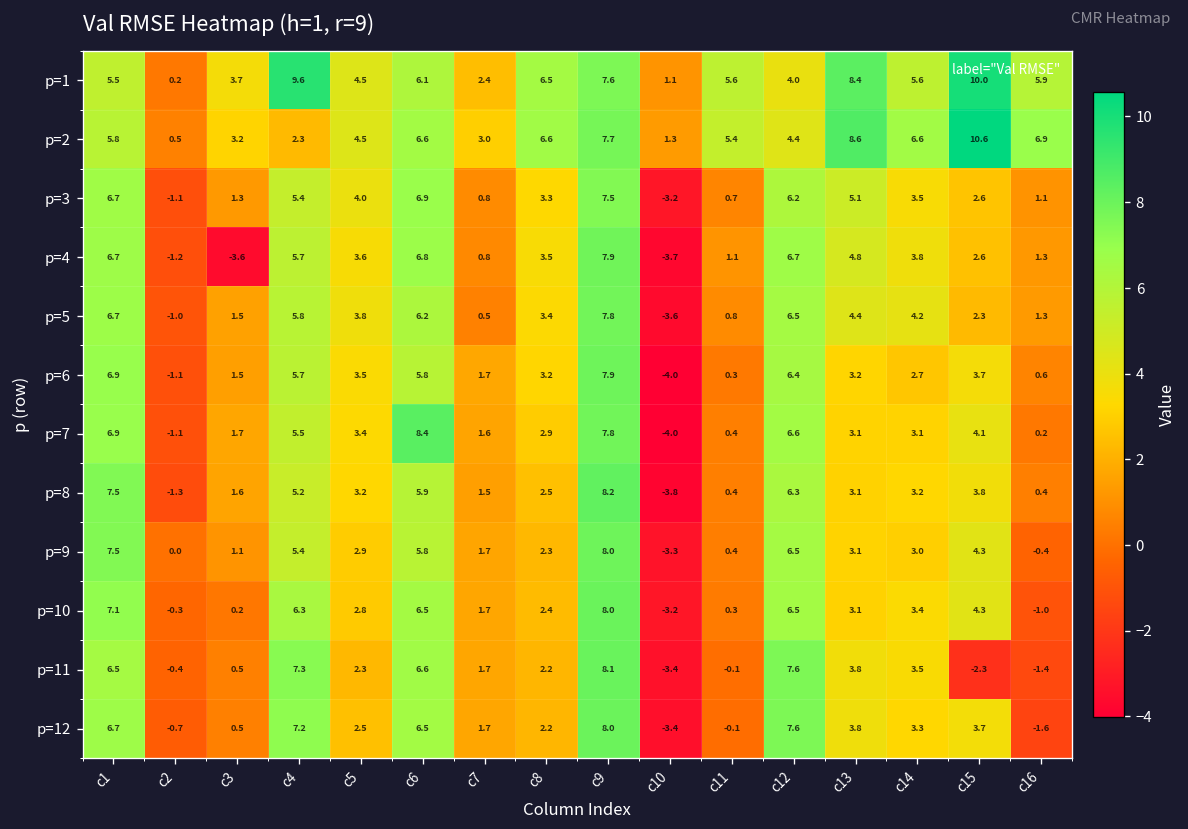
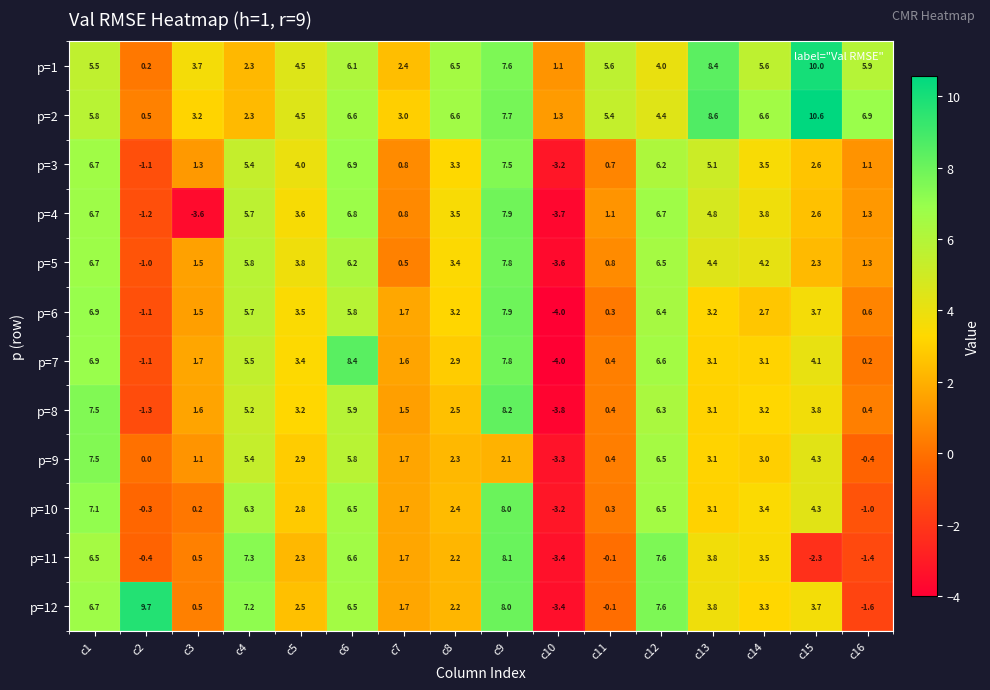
p=1, c4: 9.6 -> 2.3
p=9, c9: 8.0 -> 2.1
p=12, c2: -0.7 -> 9.7
